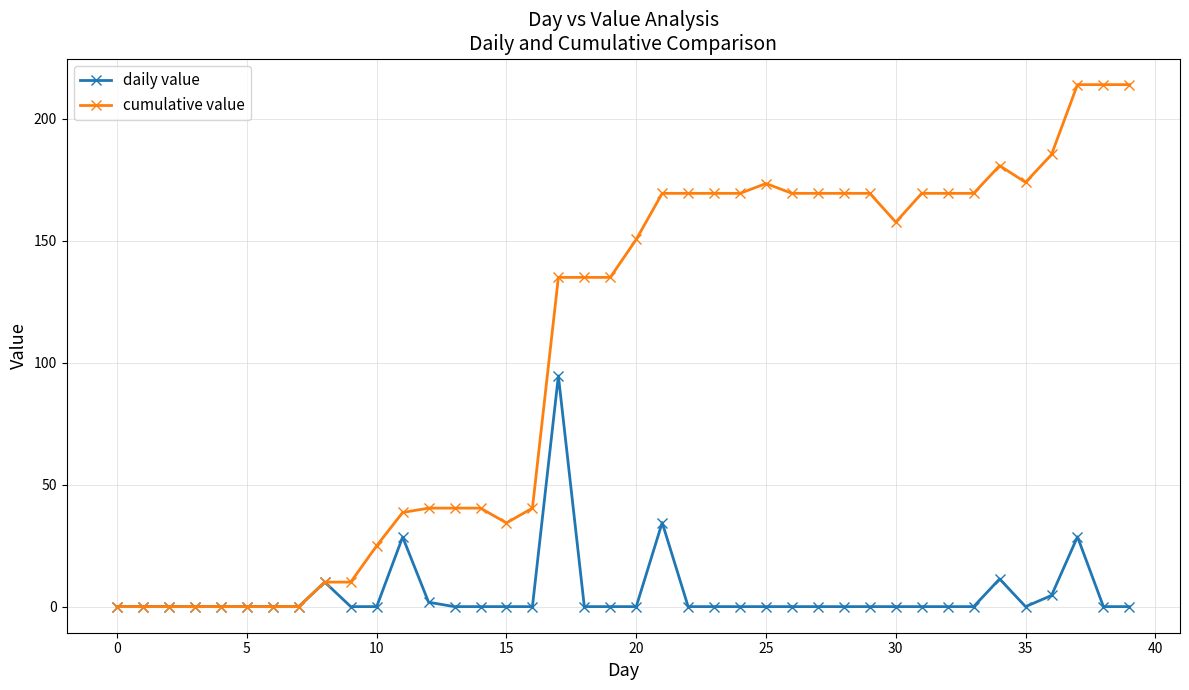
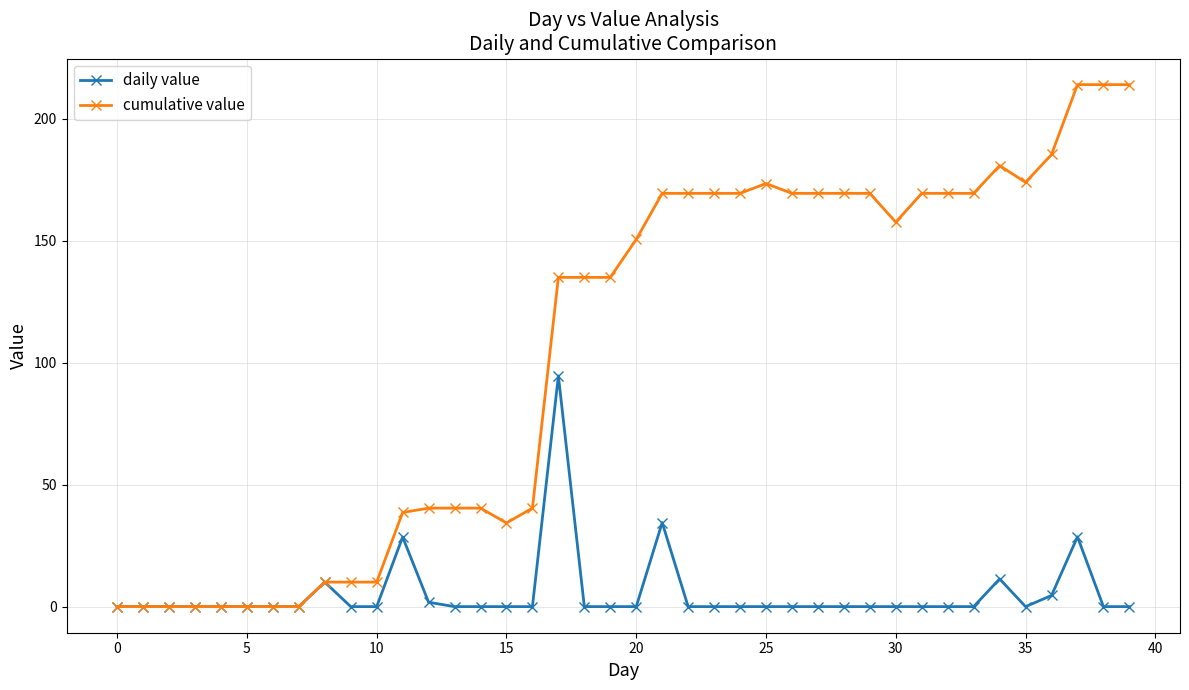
cumulative value, 10: 25 -> 10
